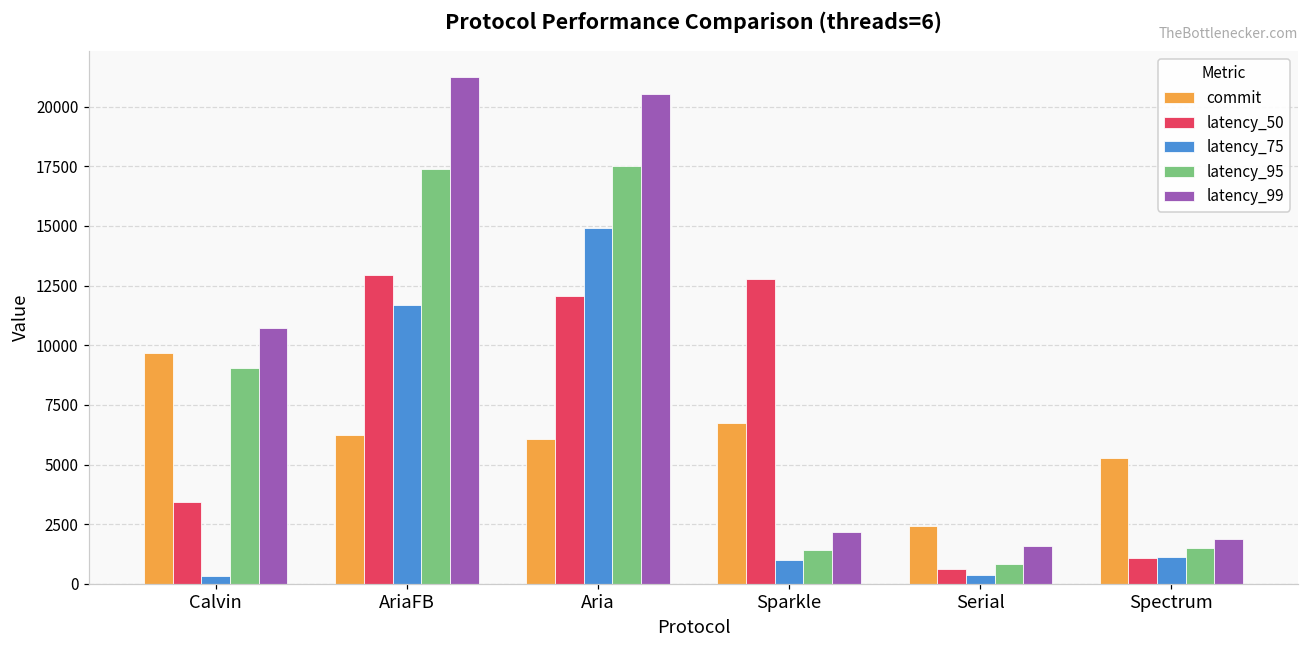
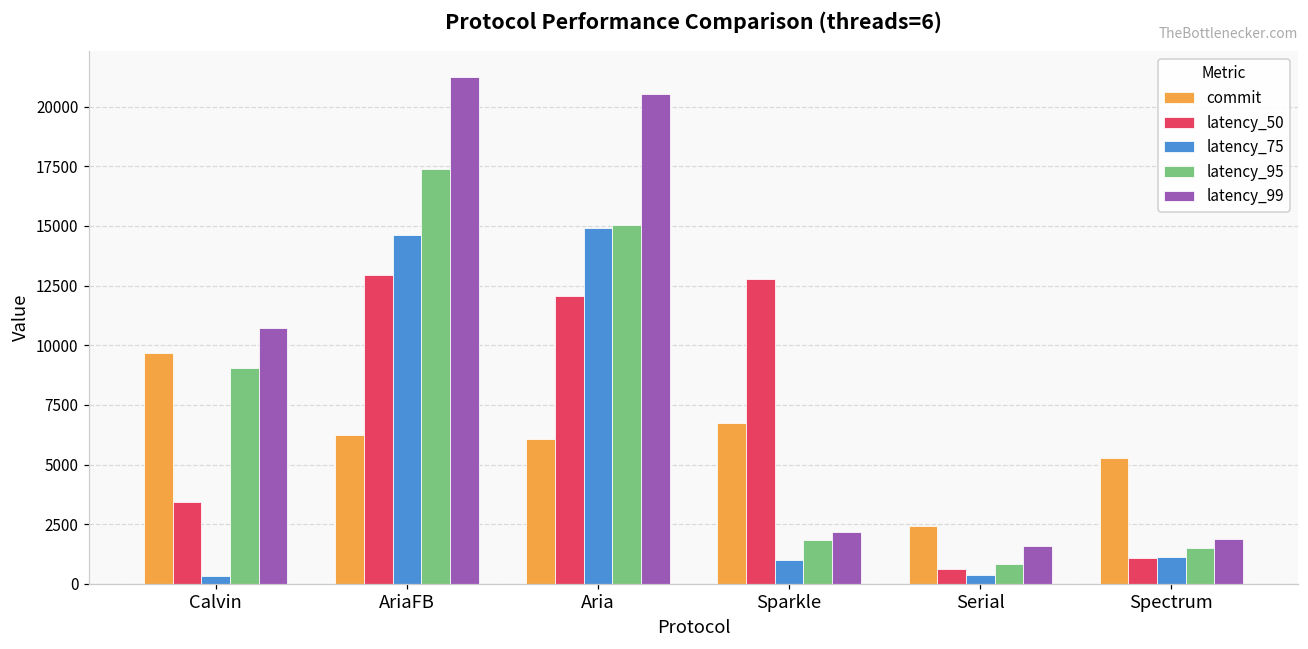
latency_75, AriaFB: 11700 -> 14600
latency_95, Aria: 17500 -> 15100
latency_95, Sparkle: 1400 -> 1800
